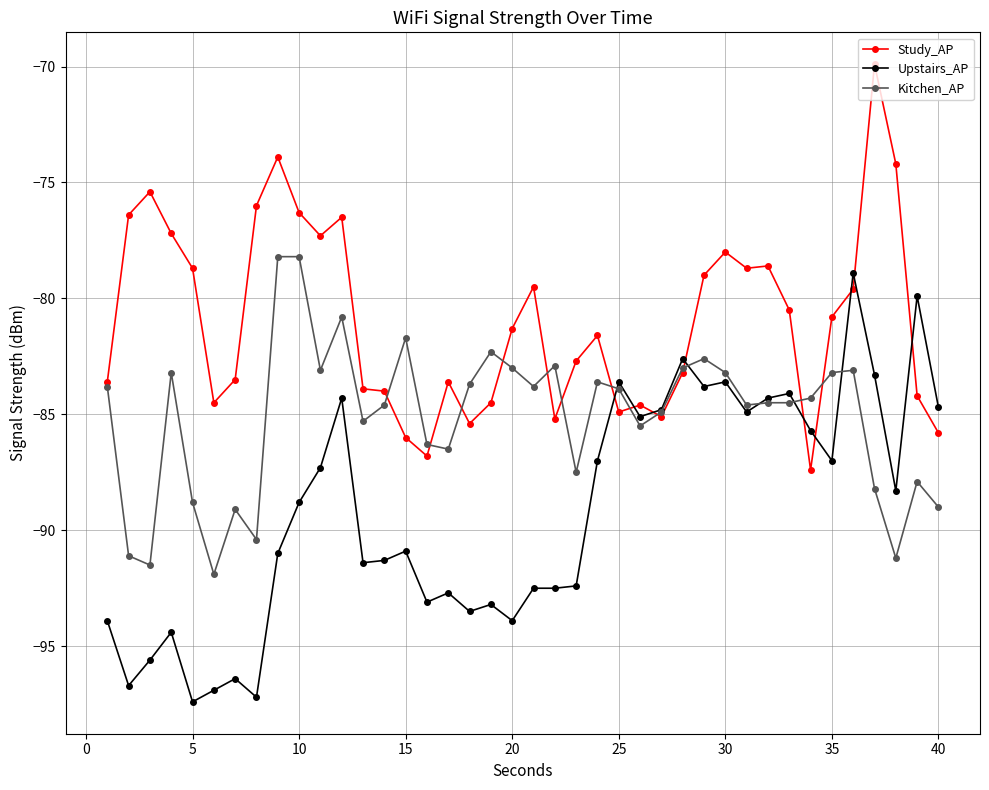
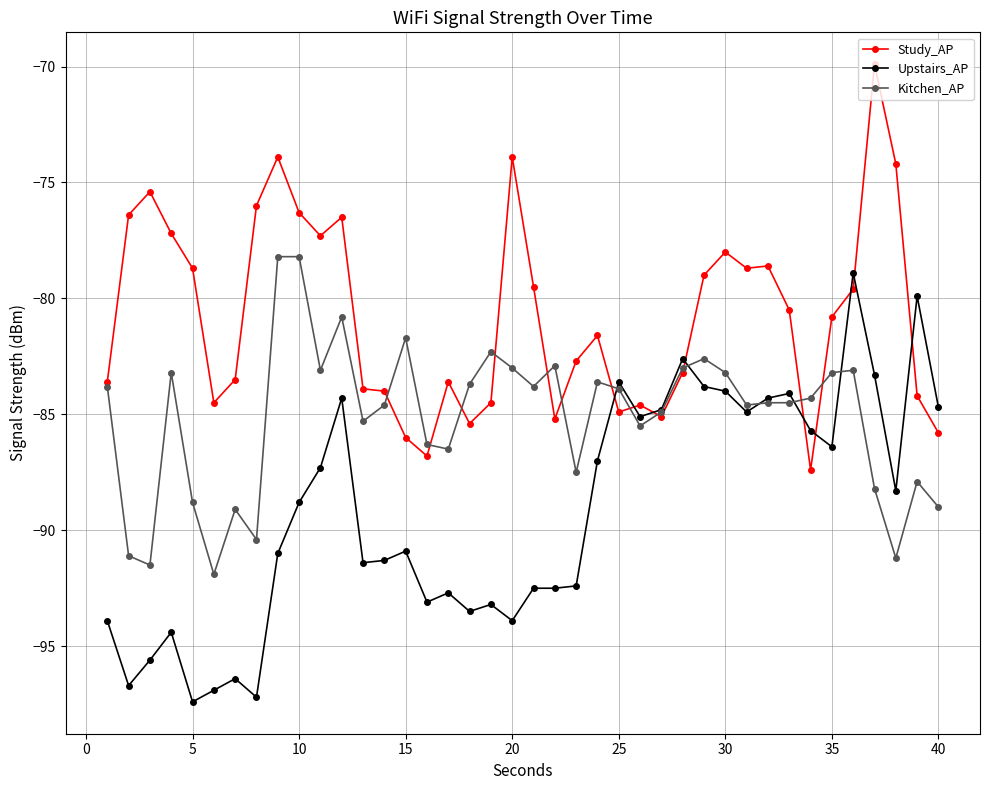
Study_AP, 20: -81.3 -> -73.9
Upstairs_AP, 30: -83.6 -> -84.0
Upstairs_AP, 35: -87.0 -> -86.4
